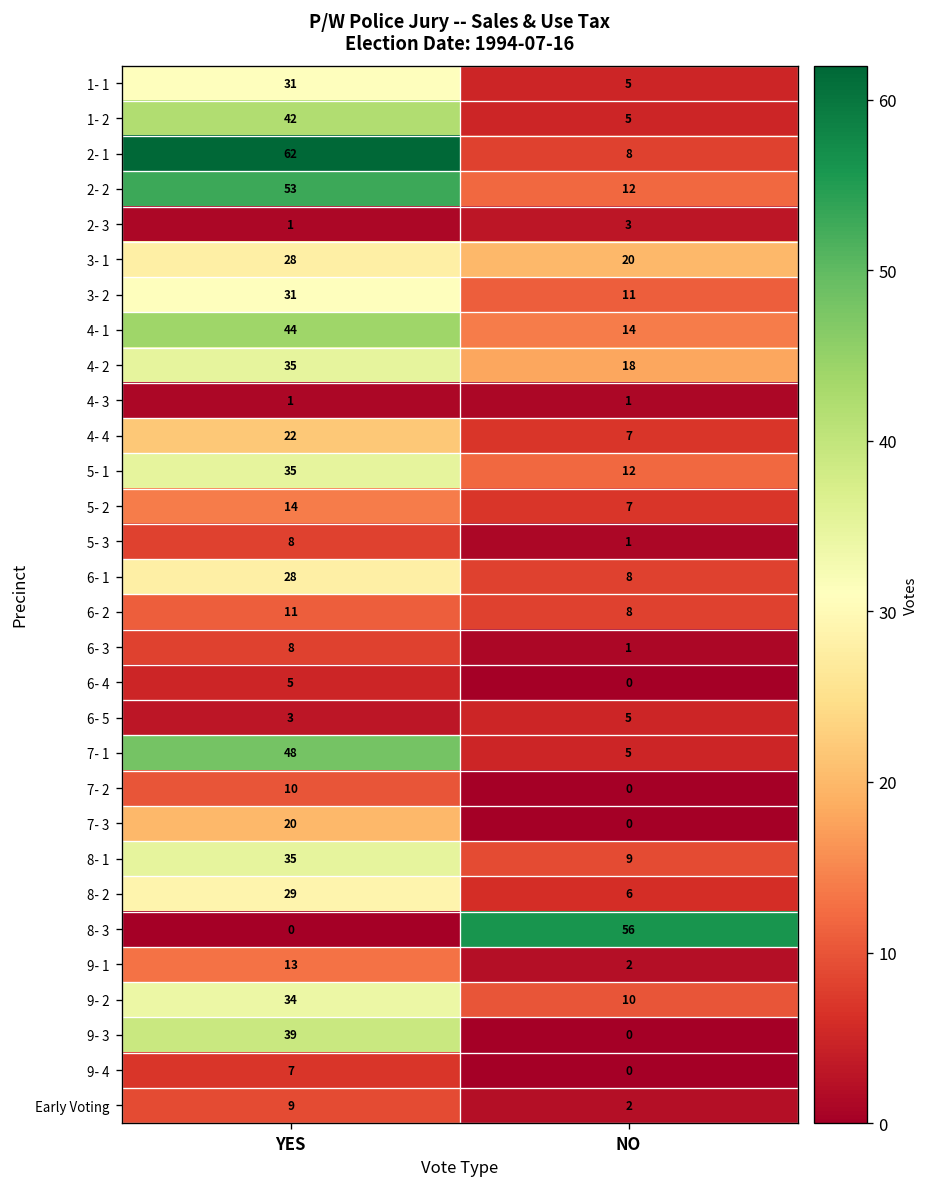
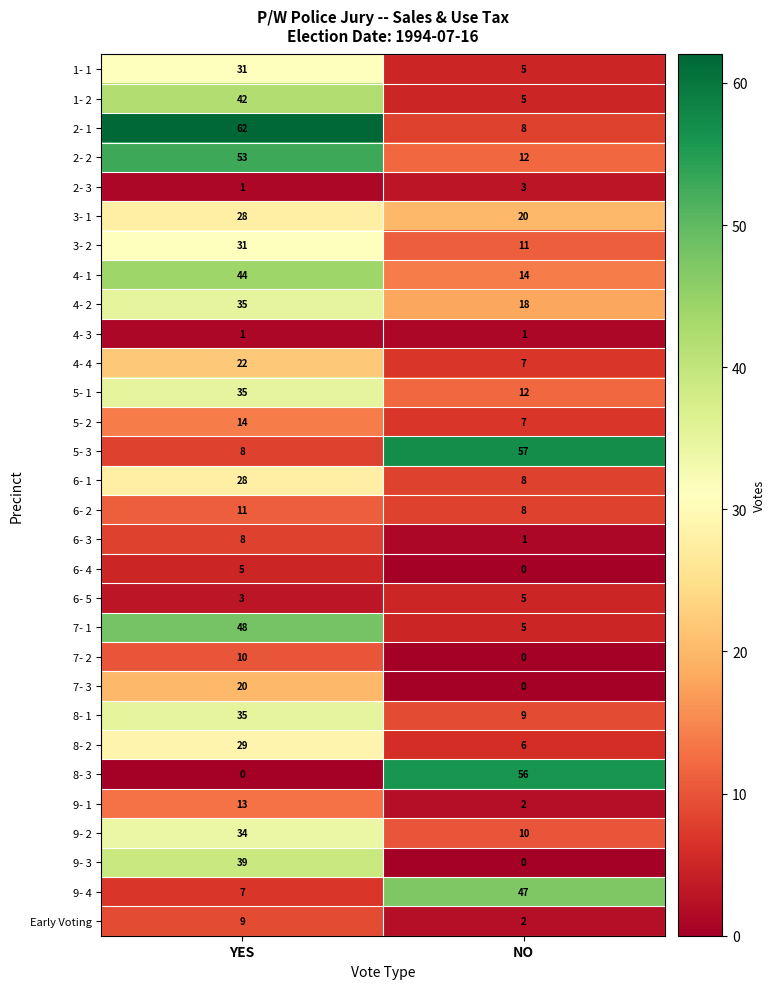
5- 3, NO: 1 -> 57
9- 4, NO: 0 -> 47
